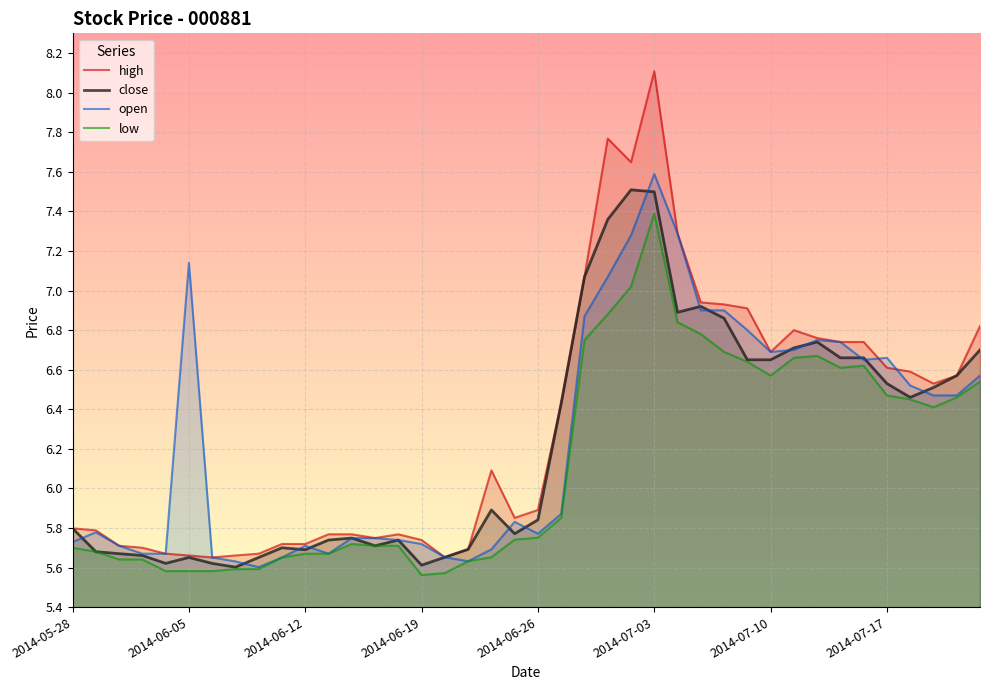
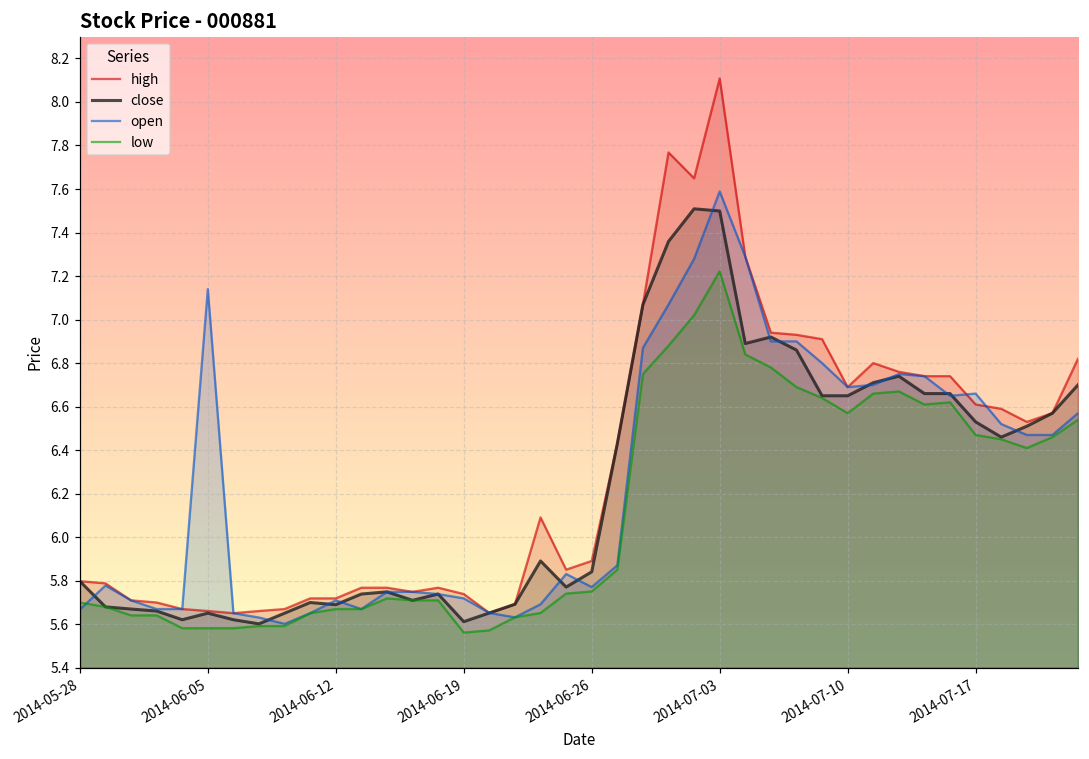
open, 2014-05-28: 5.73 -> 5.67
low, 2014-07-03: 7.39 -> 7.22
